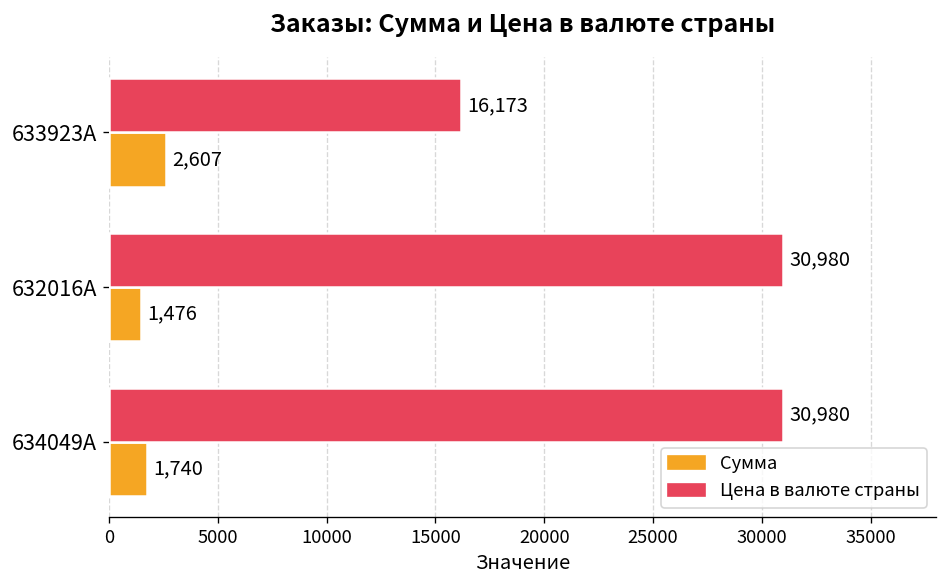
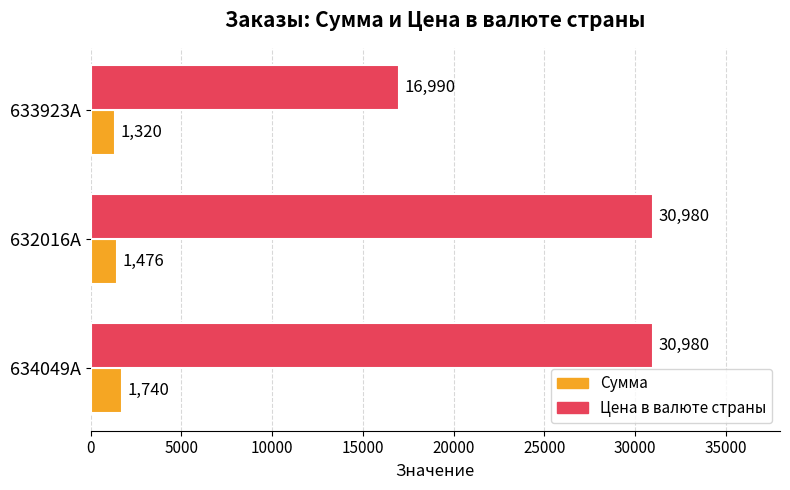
Цена в валюте страны, 633923A: 16,173 -> 16,990
Сумма, 633923A: 2,607 -> 1,320
